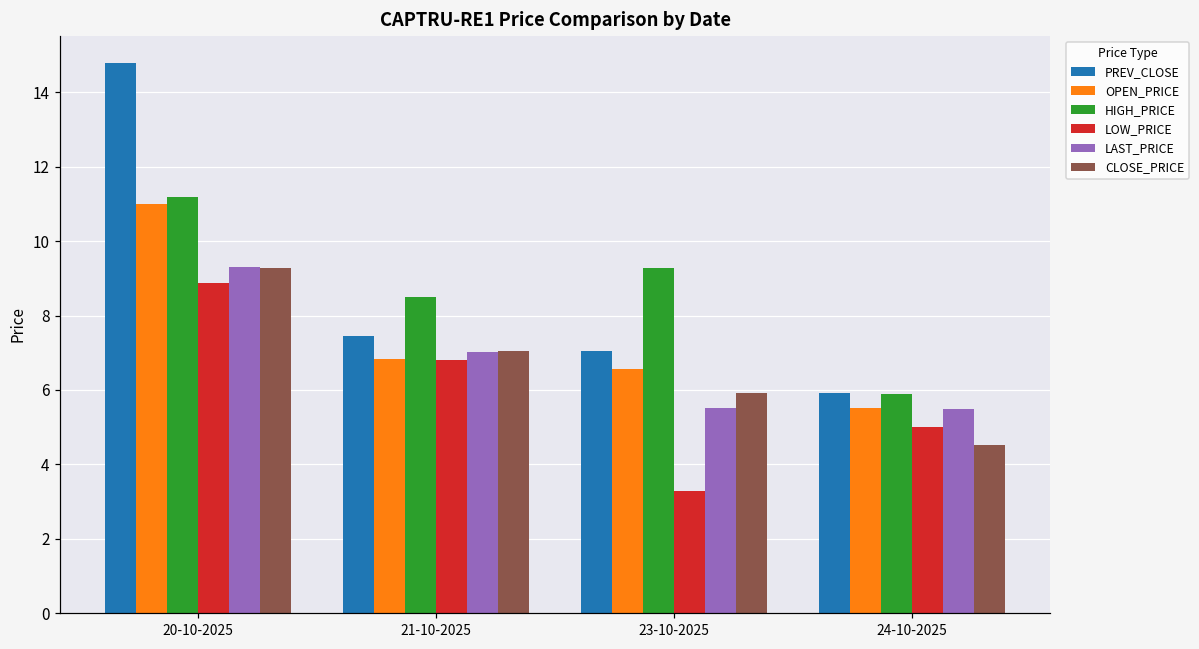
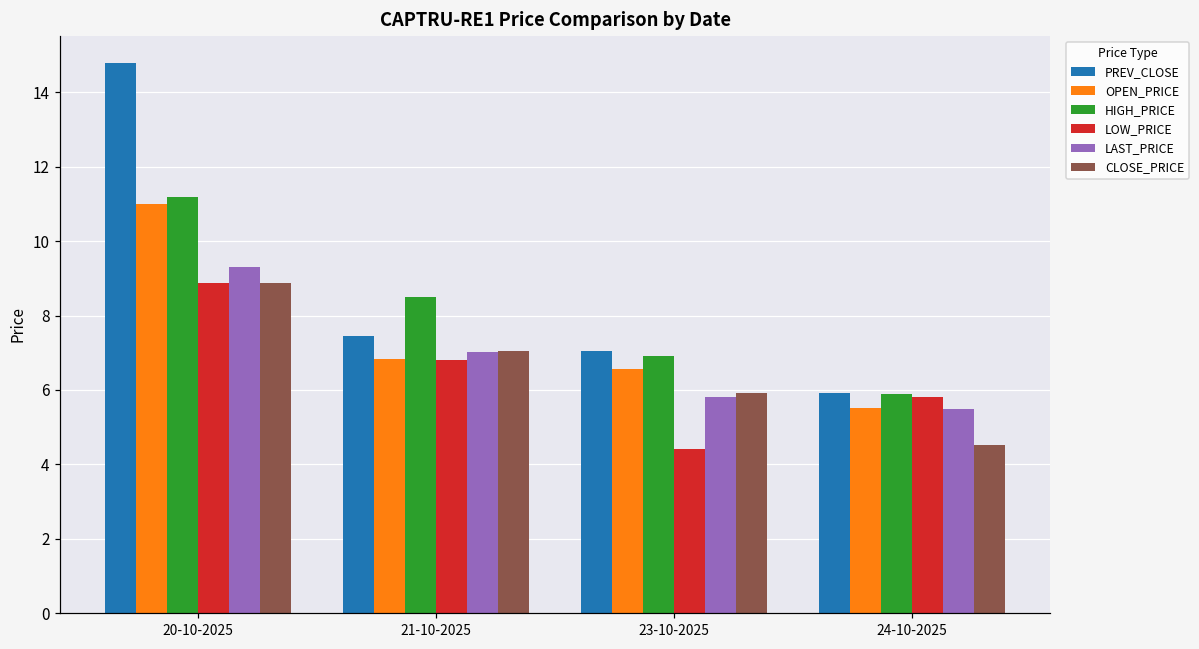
CLOSE_PRICE, 20-10-2025: 9.3 -> 8.9
HIGH_PRICE, 23-10-2025: 9.3 -> 6.9
LOW_PRICE, 23-10-2025: 3.3 -> 4.4
LAST_PRICE, 23-10-2025: 5.5 -> 5.8
LOW_PRICE, 24-10-2025: 5.0 -> 5.8
